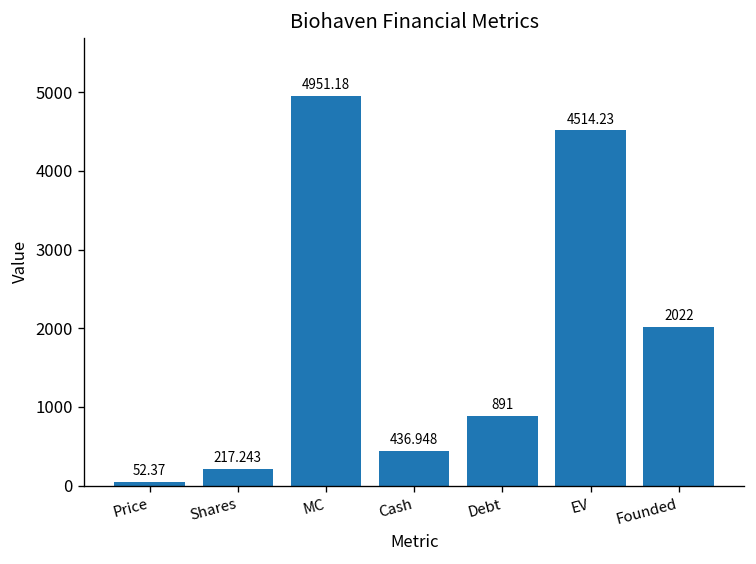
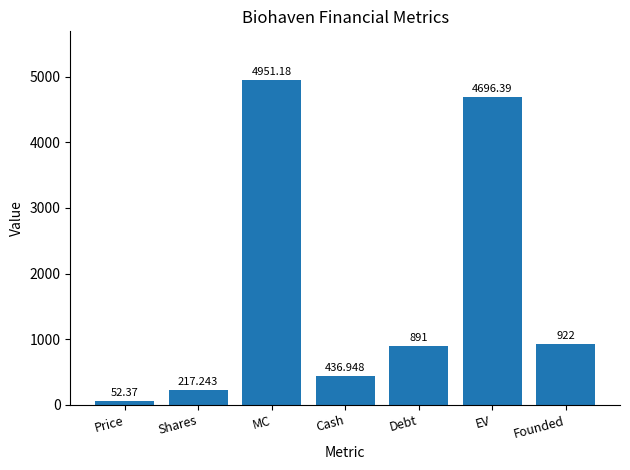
EV: 4514.23 -> 4696.39
Founded: 2022 -> 922
